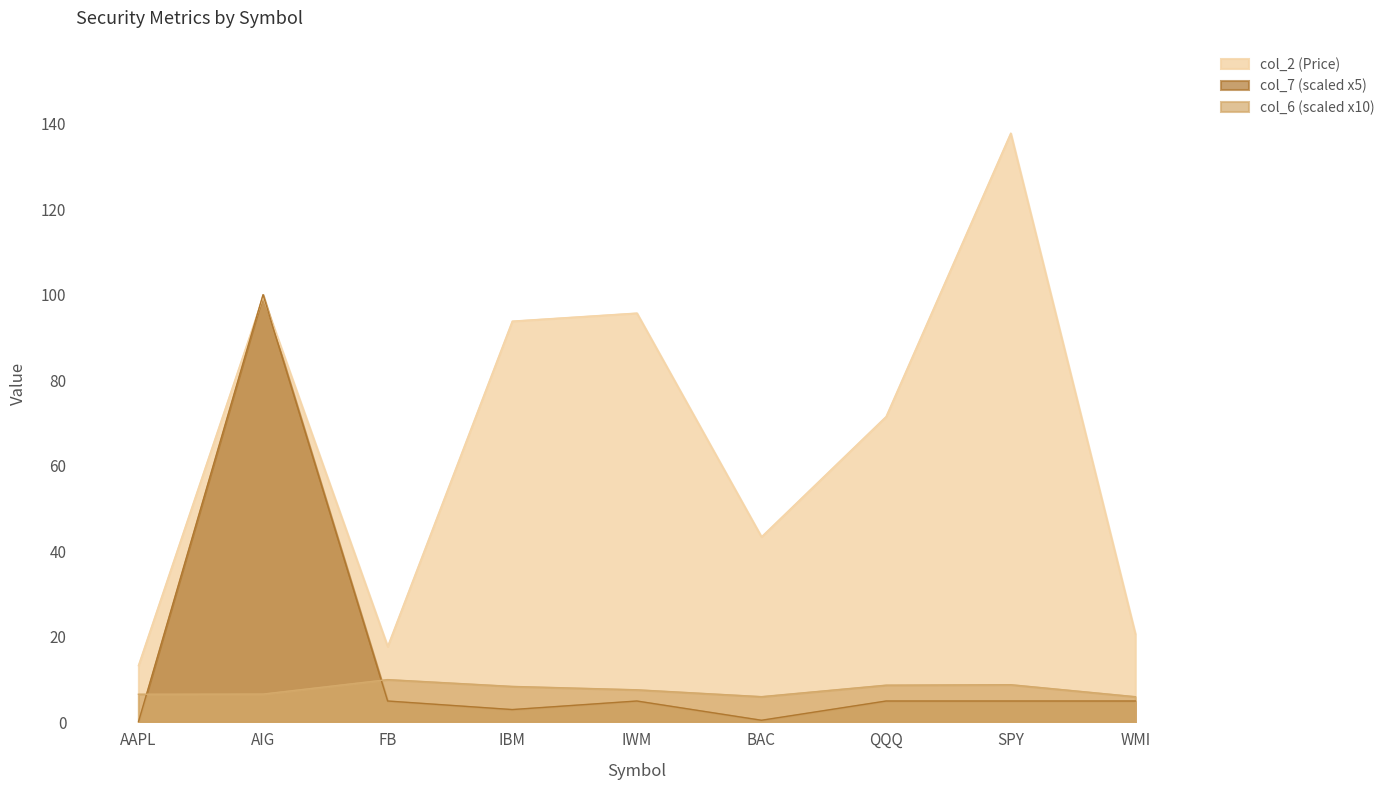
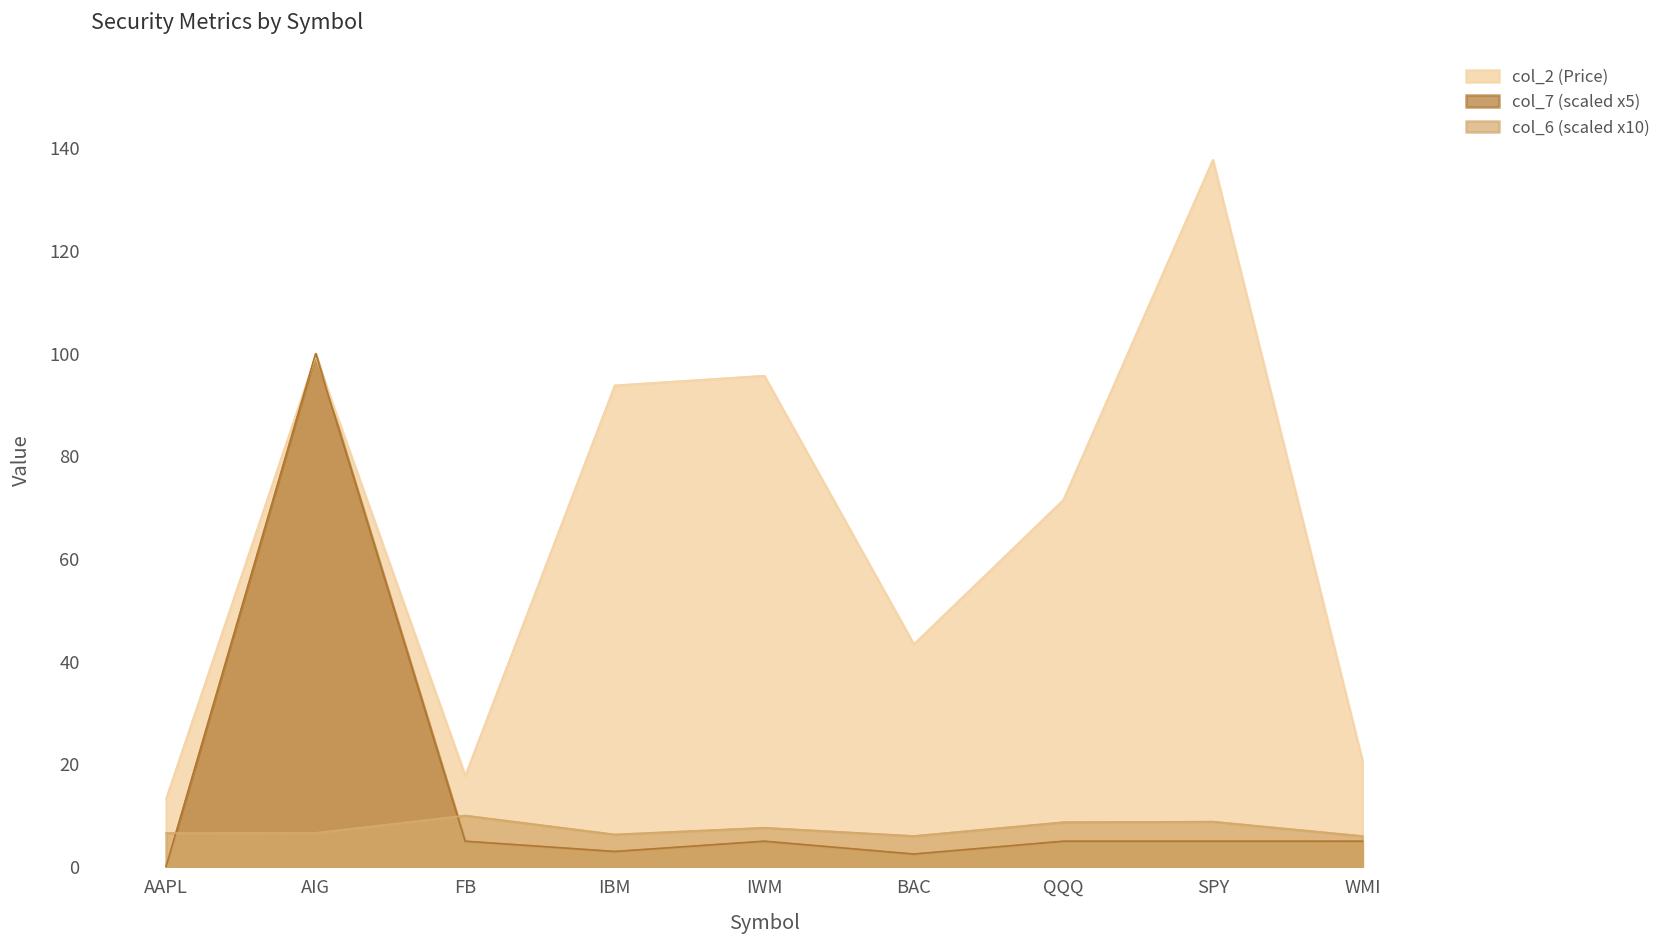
col_6 (scaled x10), IBM: 8 -> 6
col_7 (scaled x5), BAC: 1 -> 3
